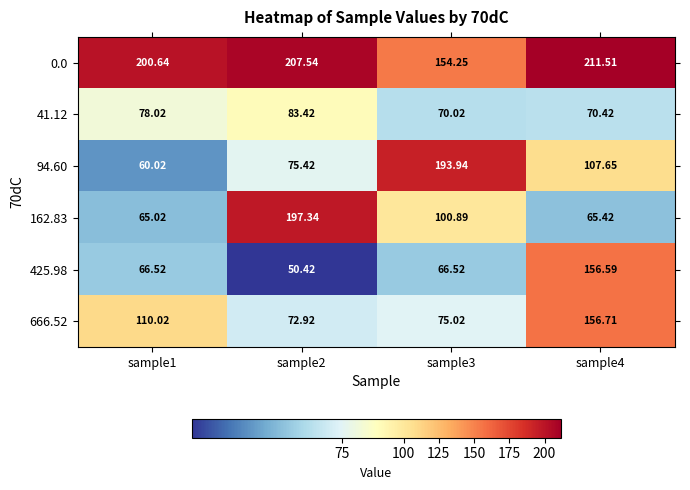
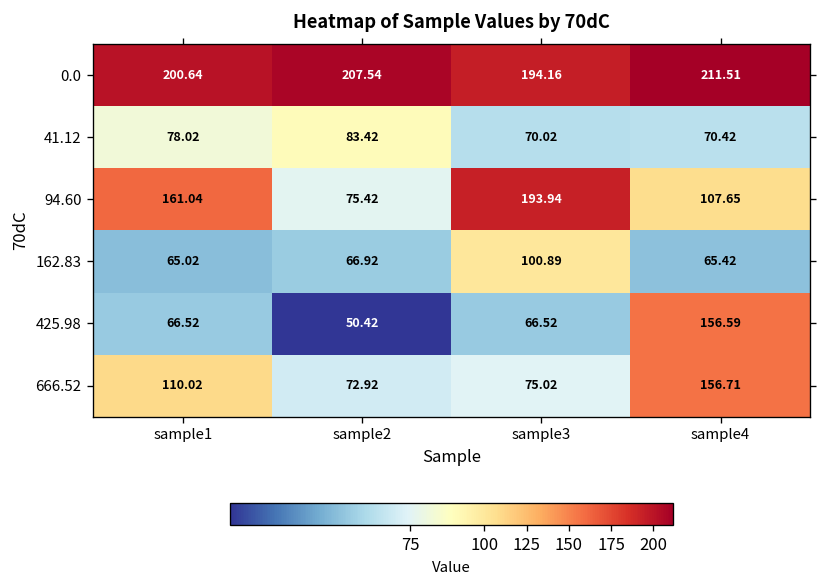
0.0, sample3: 154.25 -> 194.16
94.60, sample1: 60.02 -> 161.04
162.83, sample2: 197.34 -> 66.92
